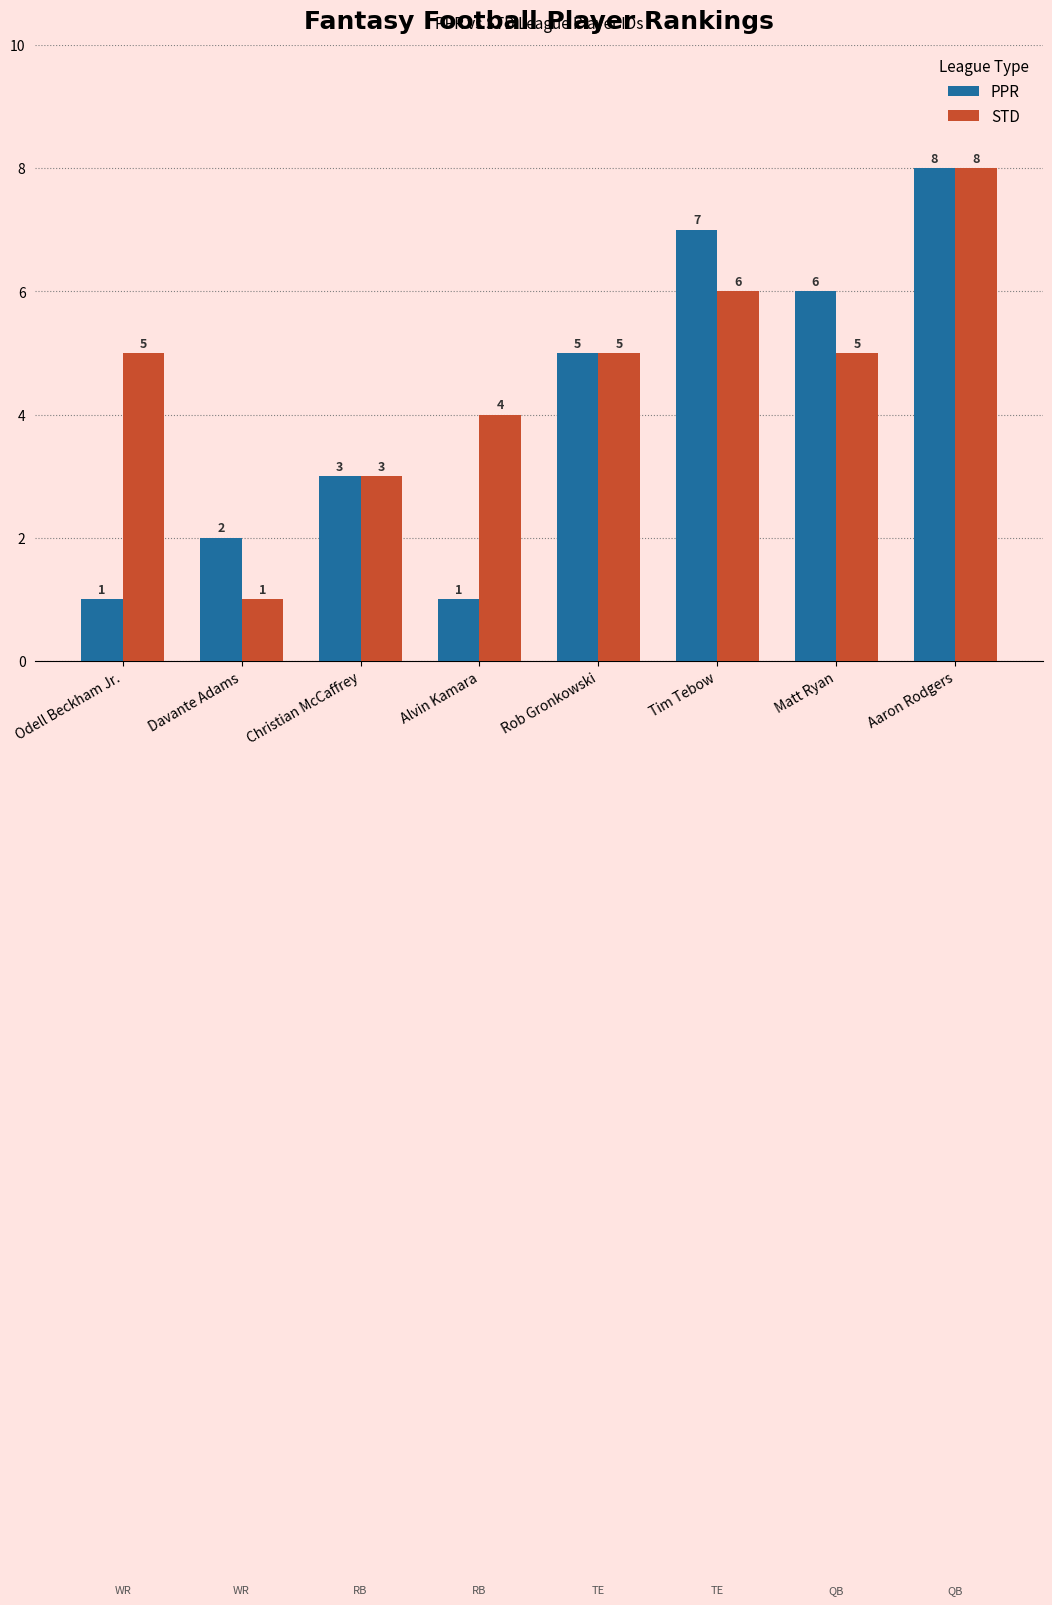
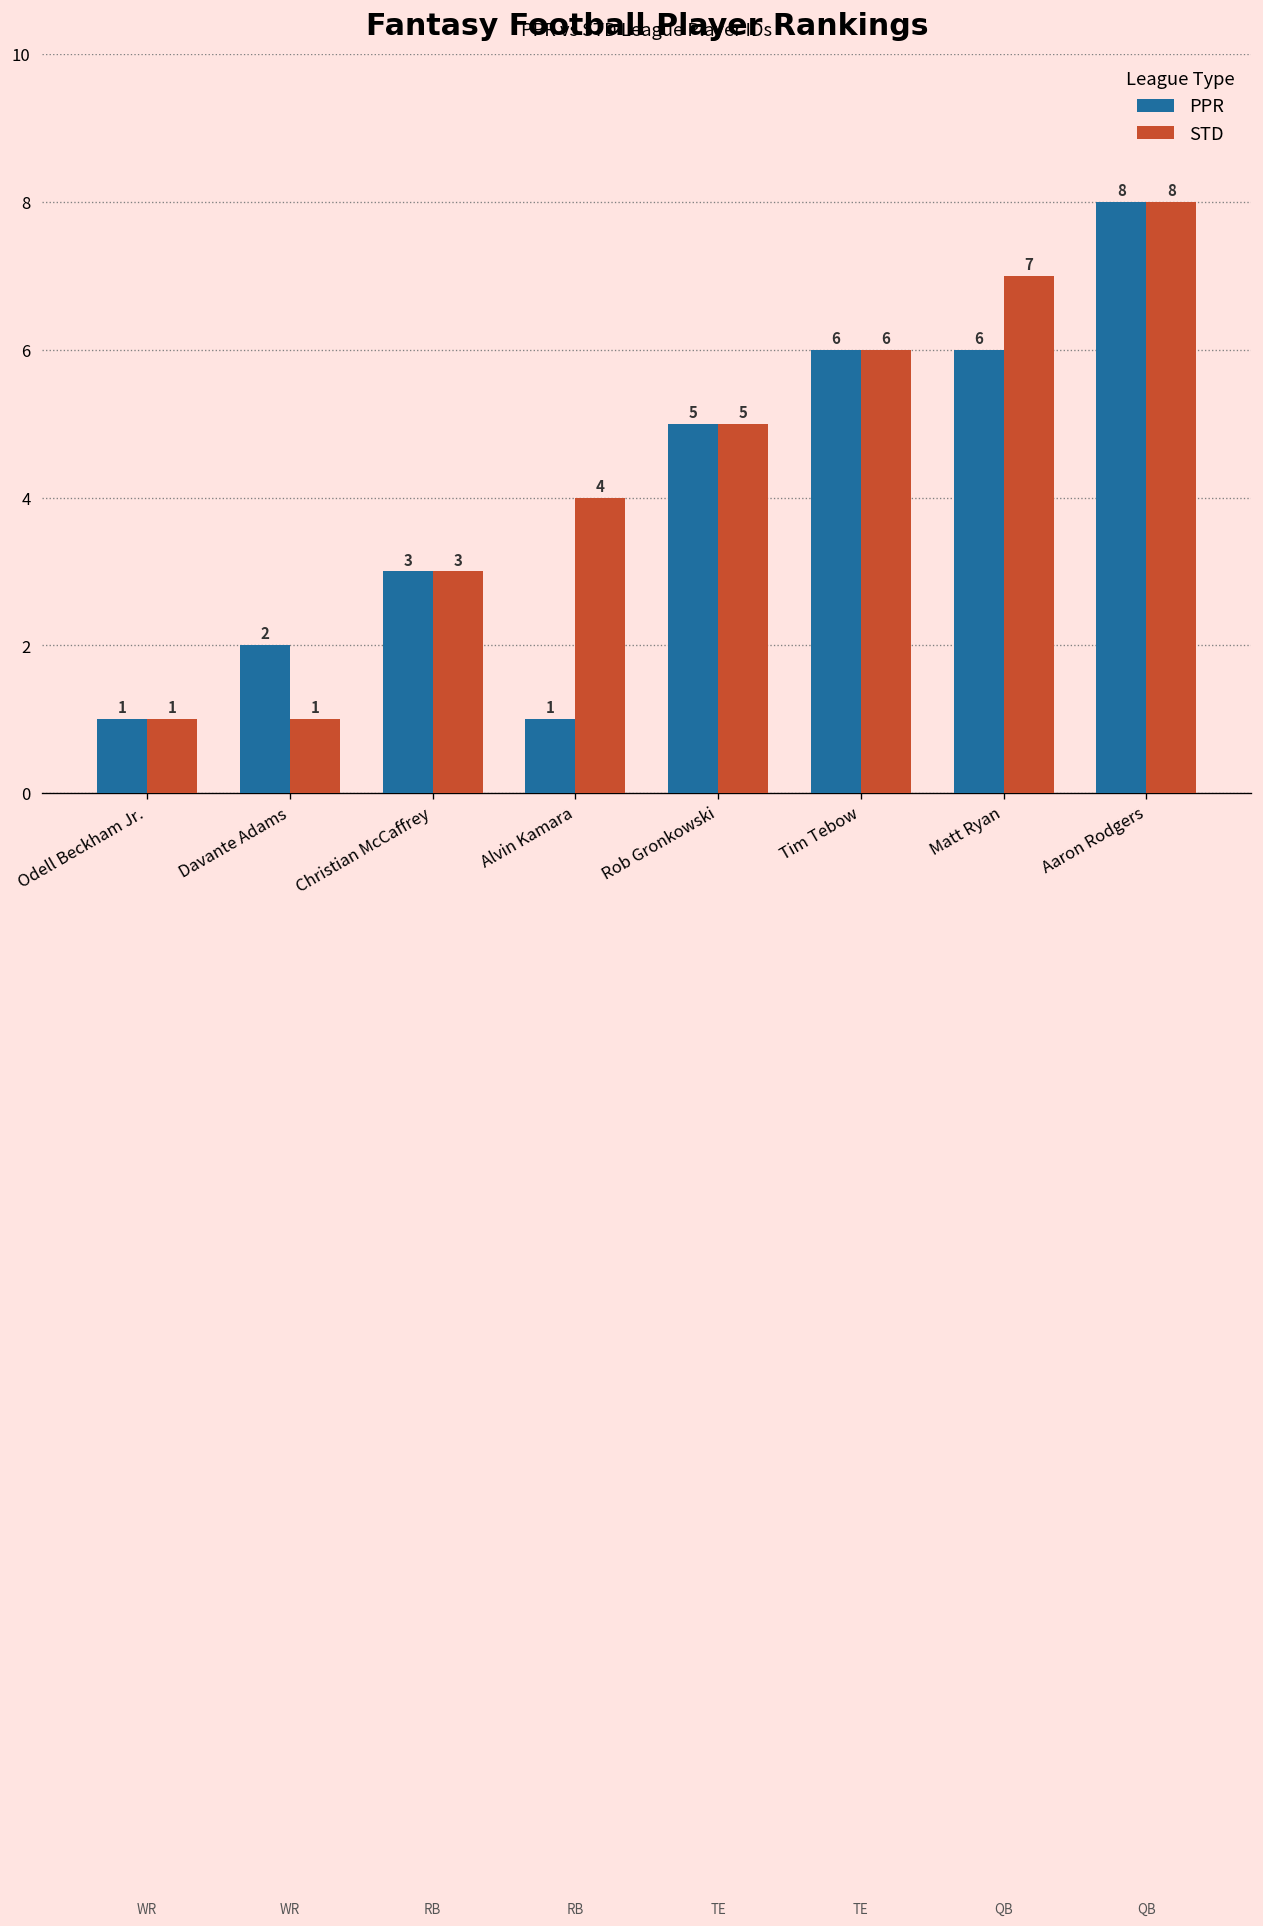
STD, Odell Beckham Jr.: 5 -> 1
PPR, Tim Tebow: 7 -> 6
STD, Matt Ryan: 5 -> 7
